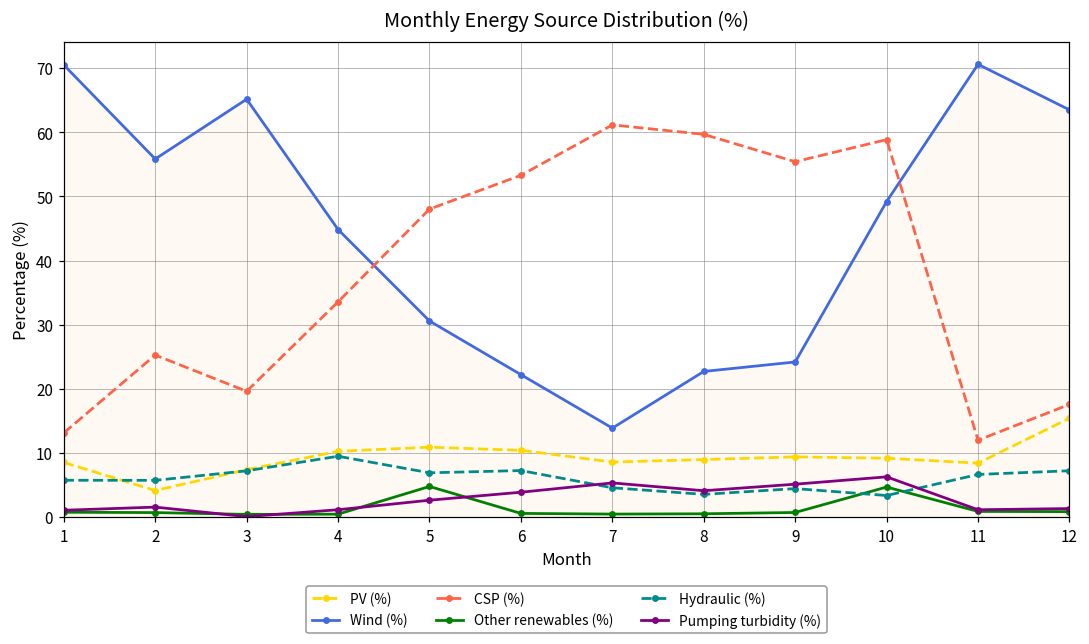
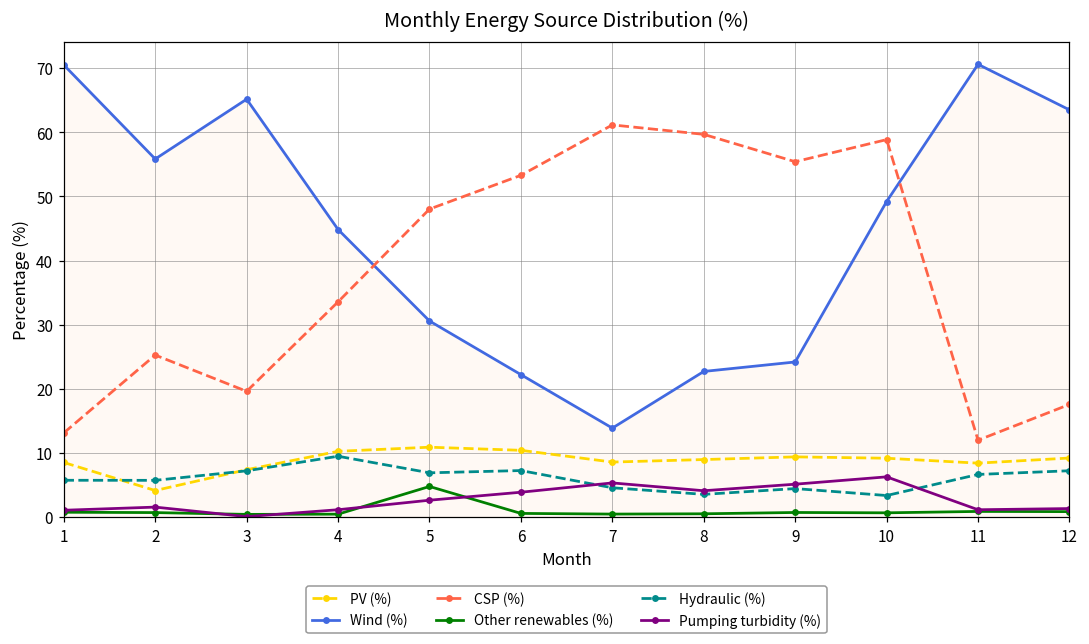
Other renewables (%), 10: 5 -> 1
PV (%), 12: 15 -> 9
